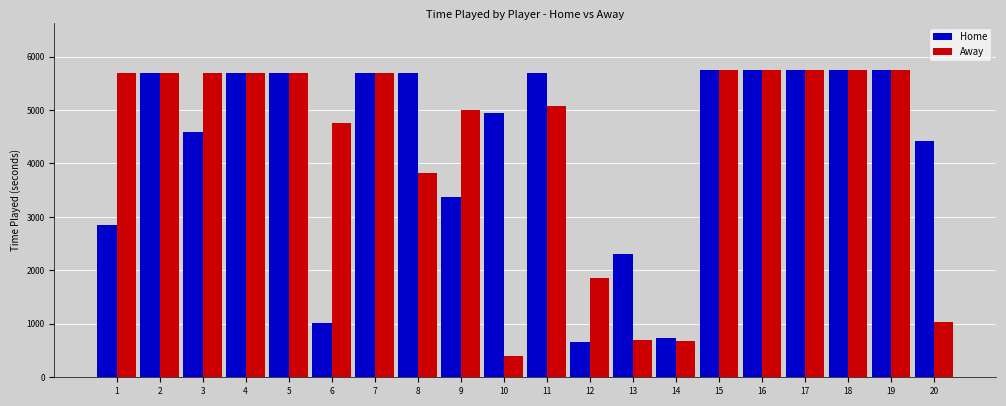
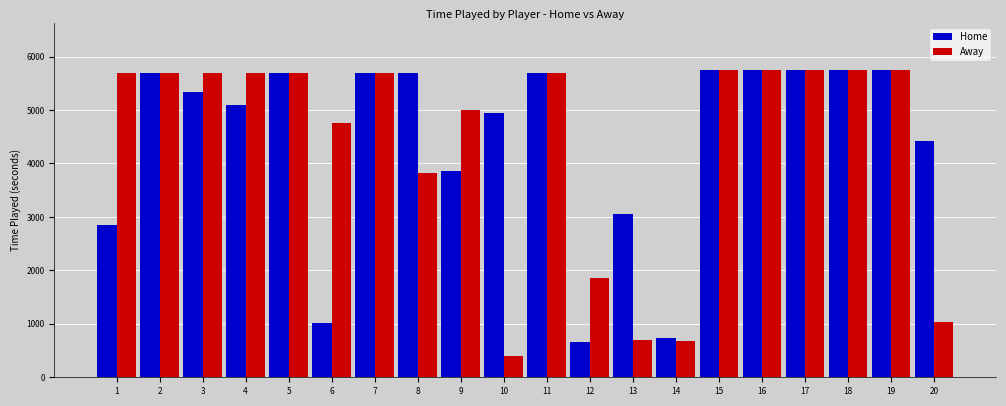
Home, 3: 4600 -> 5300
Home, 4: 5700 -> 5100
Home, 9: 3400 -> 3900
Away, 11: 5100 -> 5700
Home, 13: 2300 -> 3100
